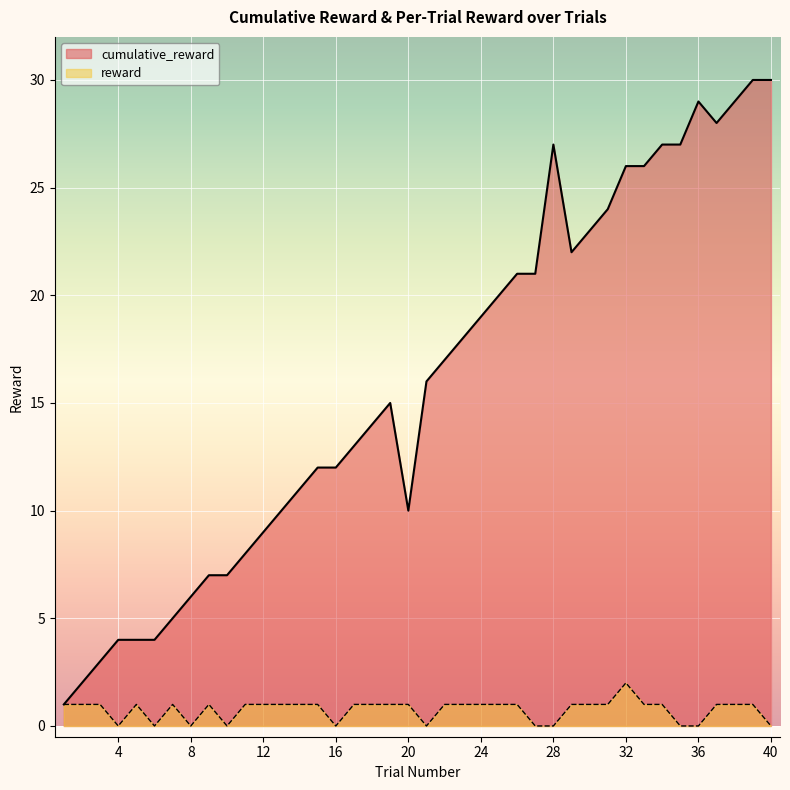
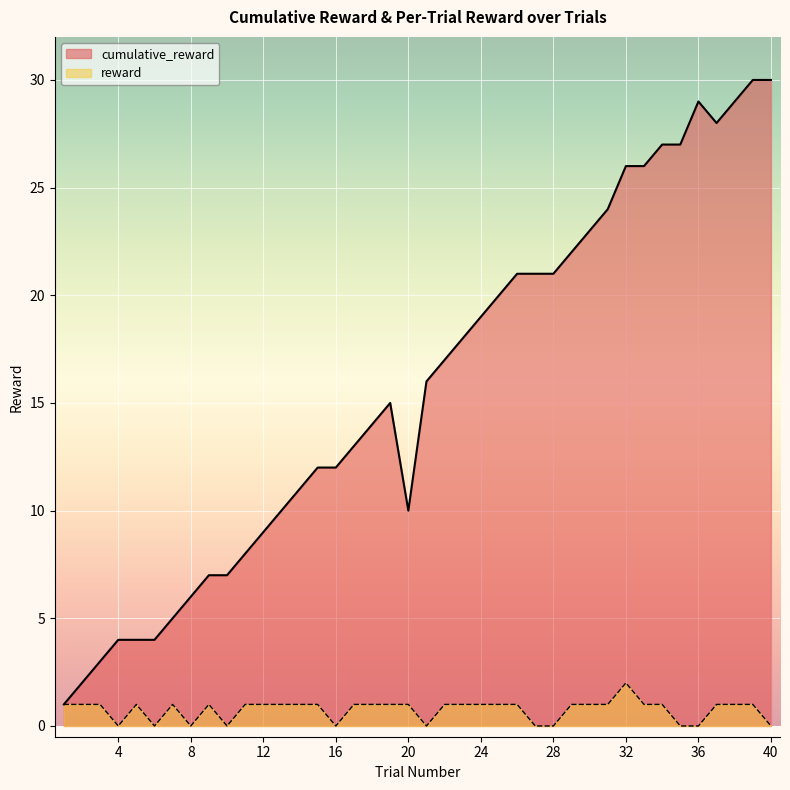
cumulative_reward, 28: 27 -> 21
